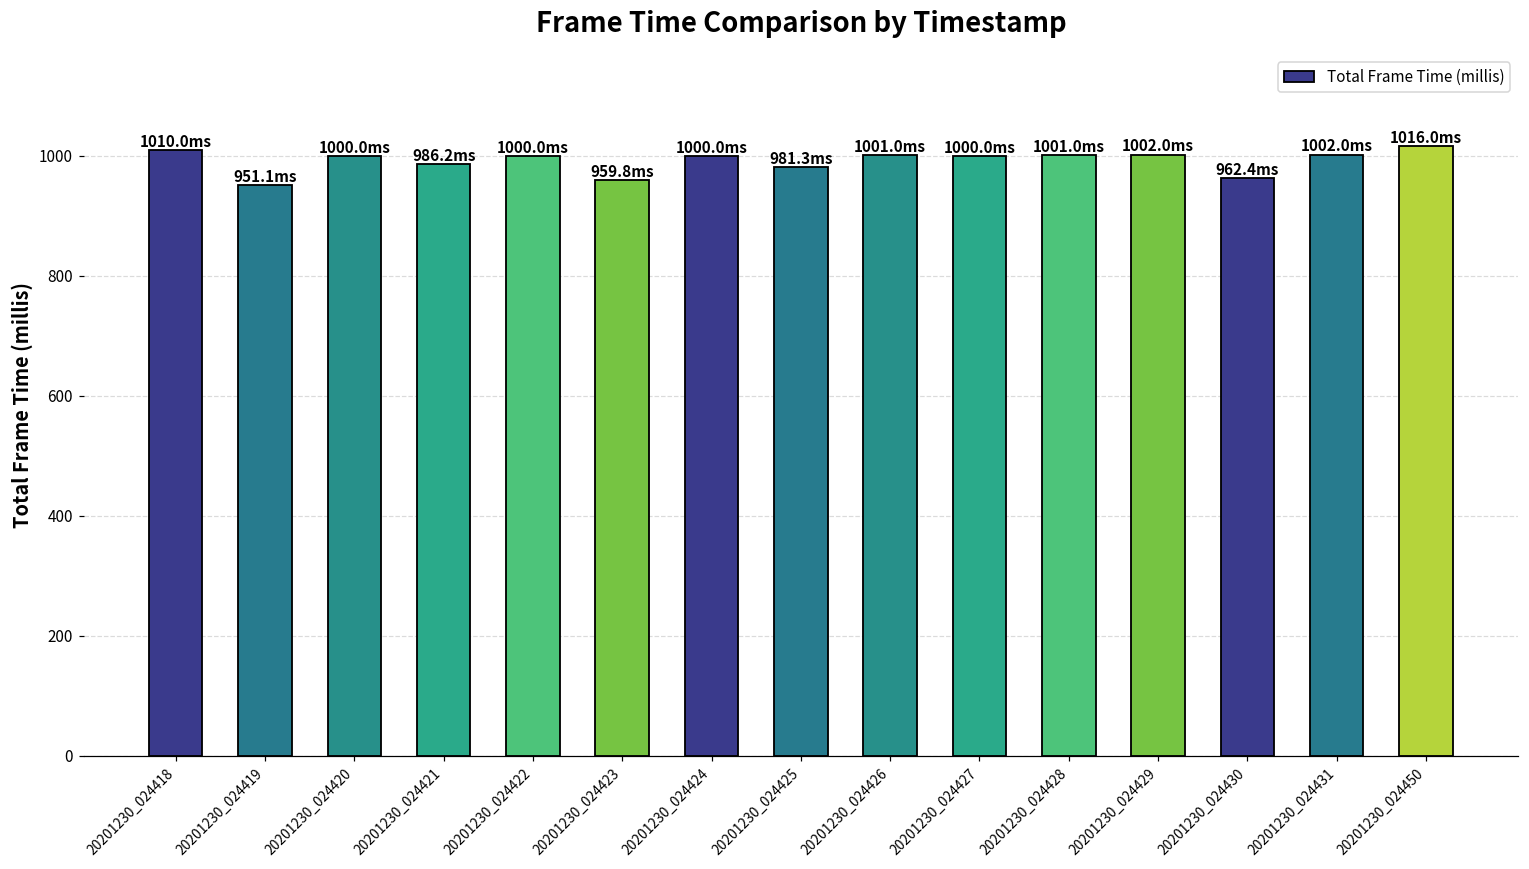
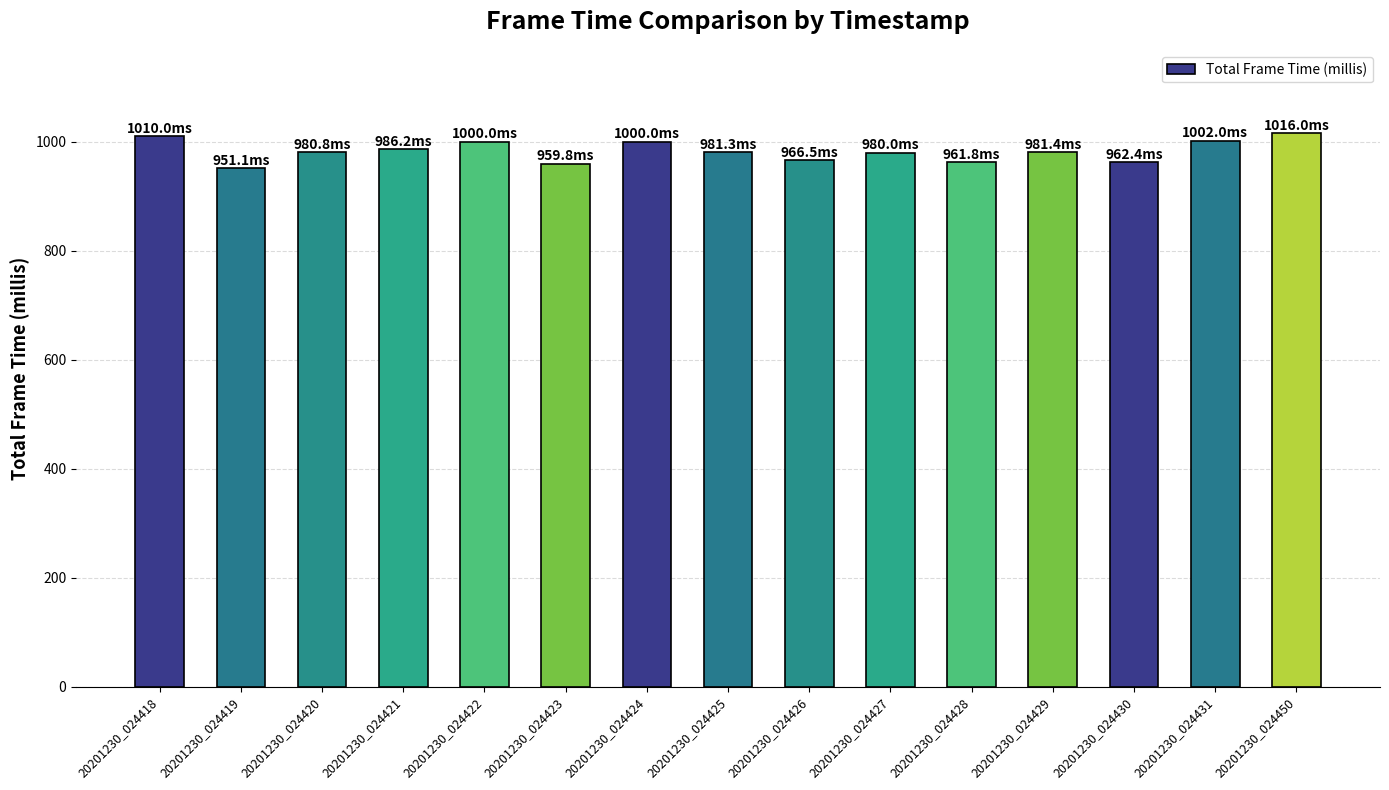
20201230_024420: 1000.0 -> 980.8
20201230_024426: 1001.0 -> 966.5
20201230_024427: 1000.0 -> 980.0
20201230_024428: 1001.0 -> 961.8
20201230_024429: 1002.0 -> 981.4
